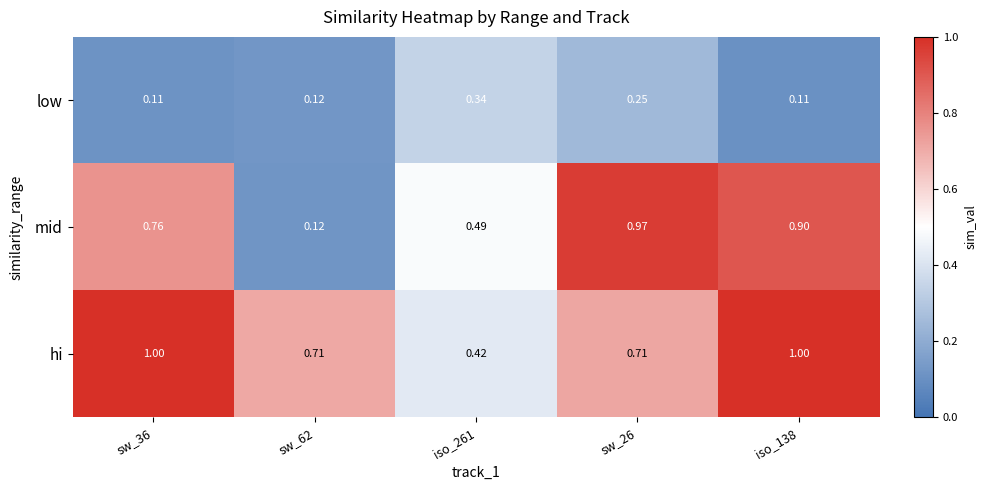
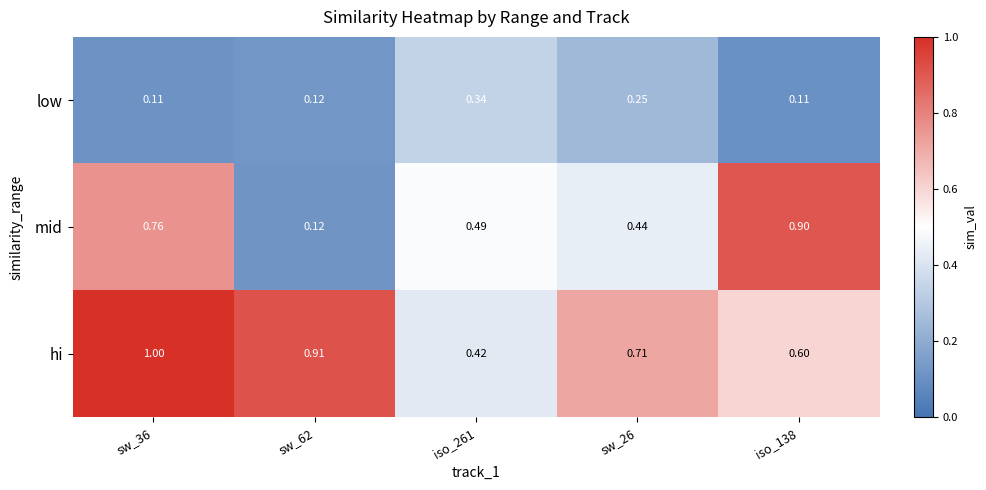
mid, sw_26: 0.97 -> 0.44
hi, sw_62: 0.71 -> 0.91
hi, iso_138: 1.00 -> 0.60
